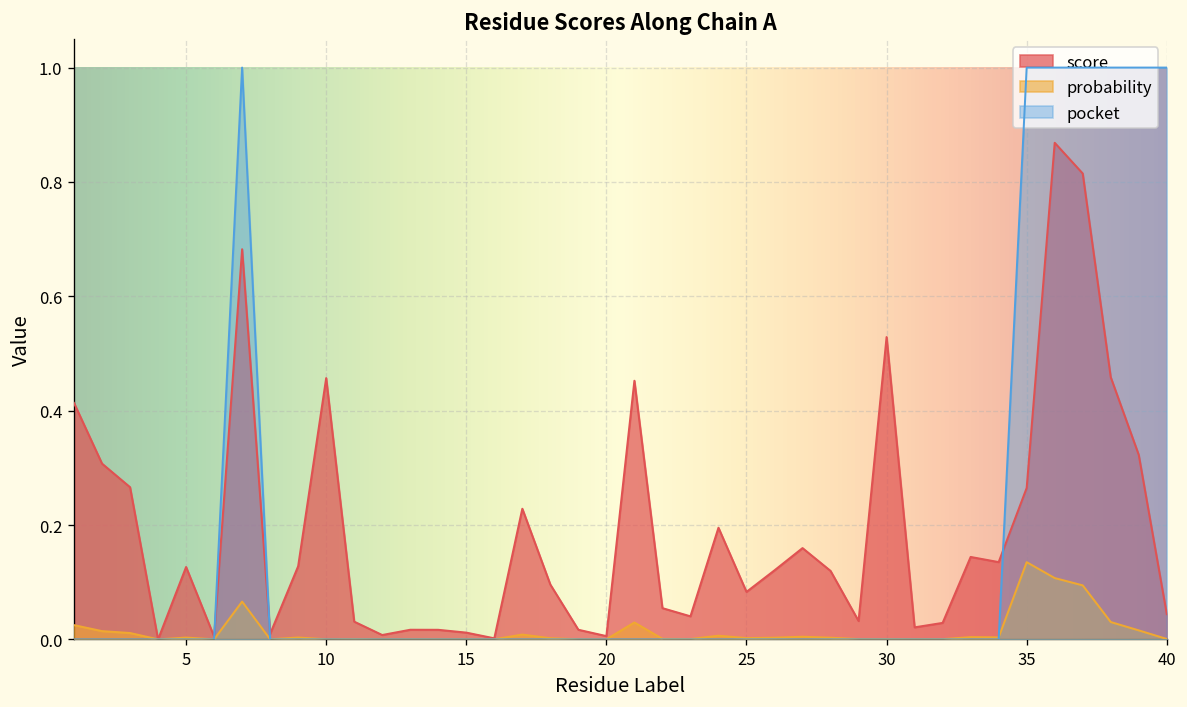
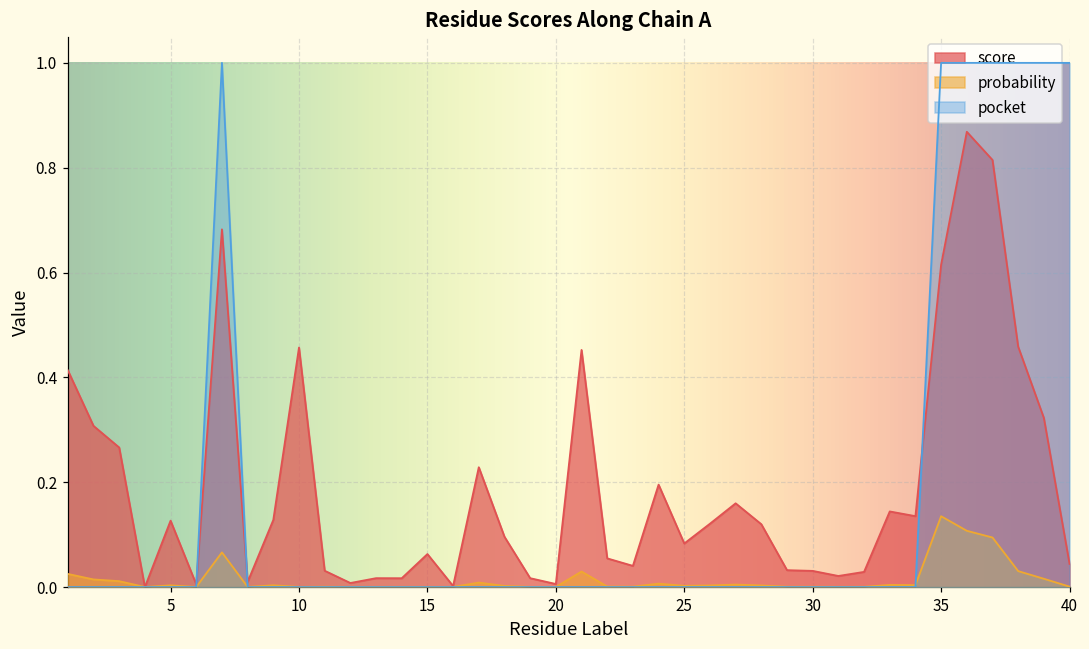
score, 15: 0.01 -> 0.06
score, 30: 0.53 -> 0.03
score, 35: 0.27 -> 0.62
